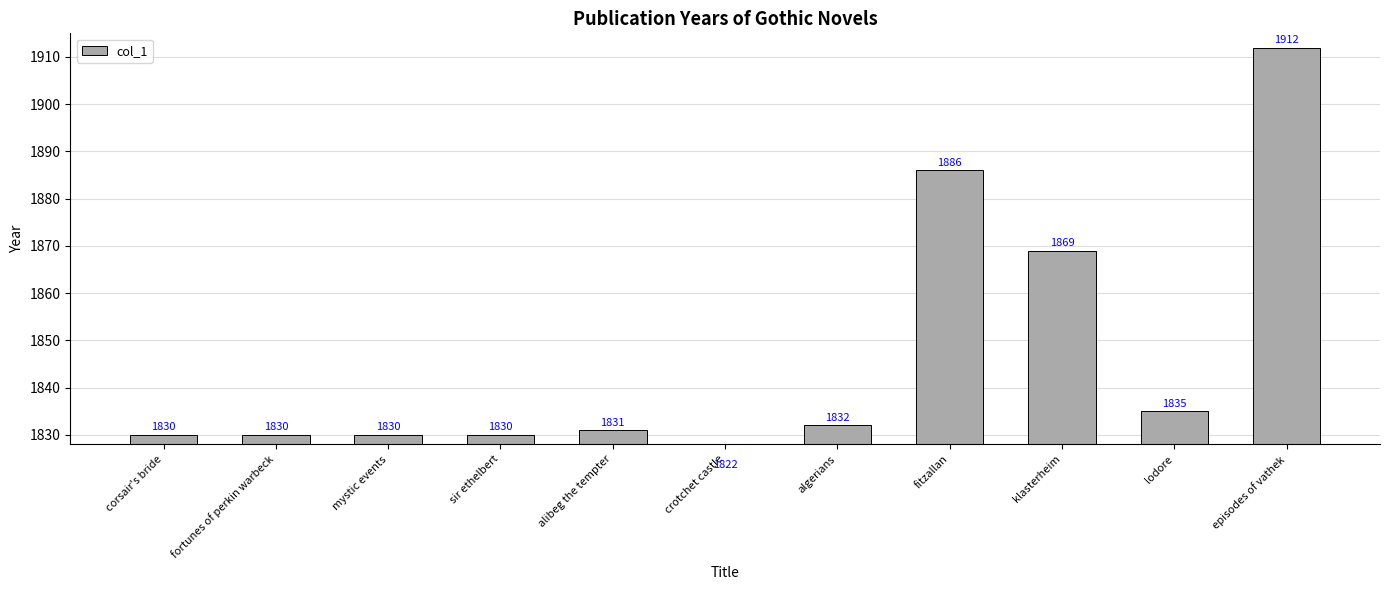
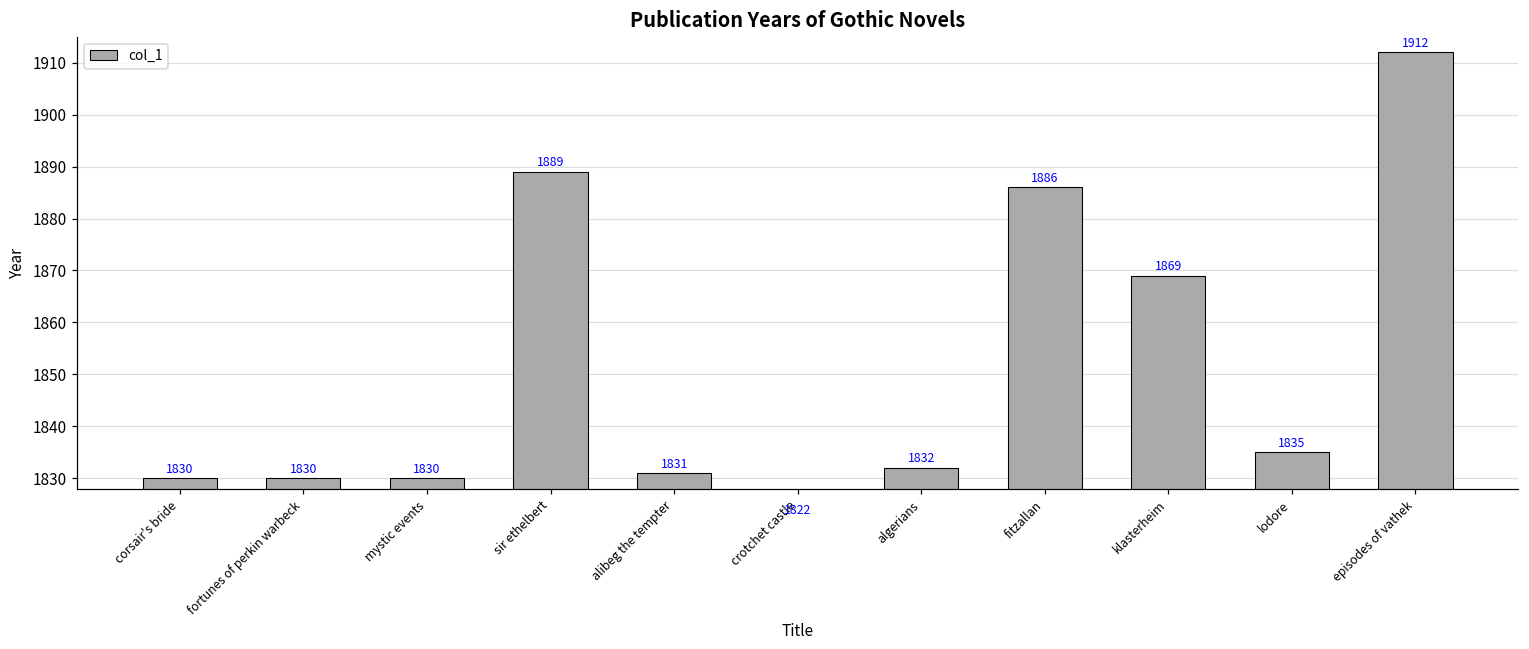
sir ethelbert: 1830 -> 1889
